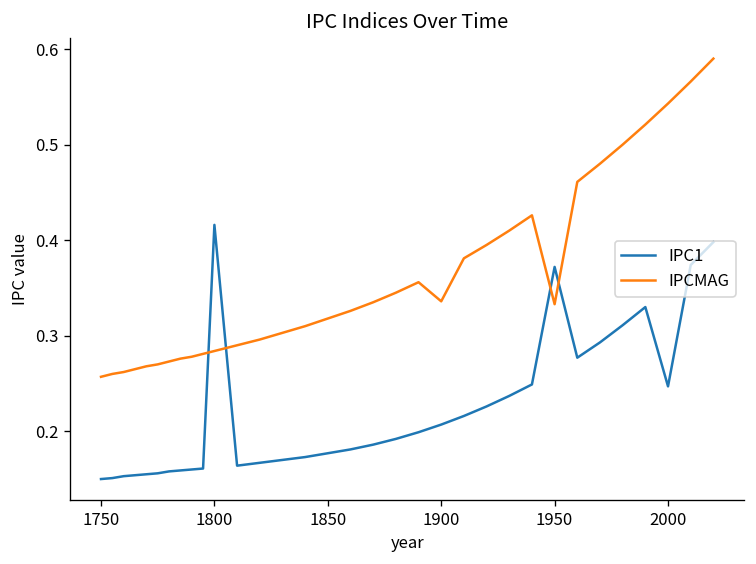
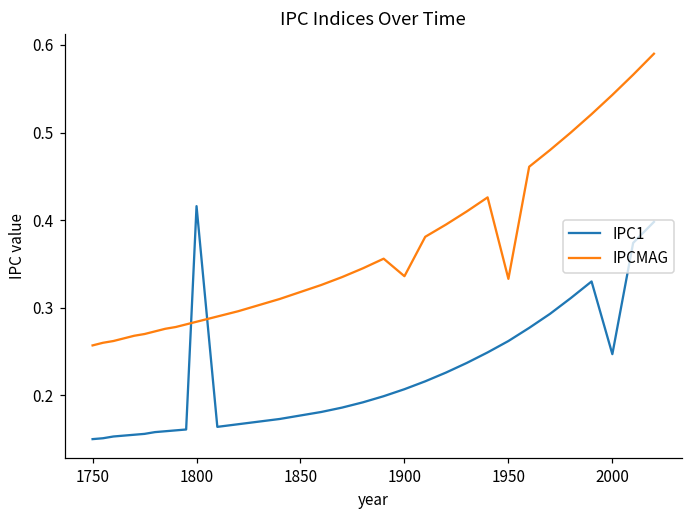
IPC1, 1950: 0.37 -> 0.26
